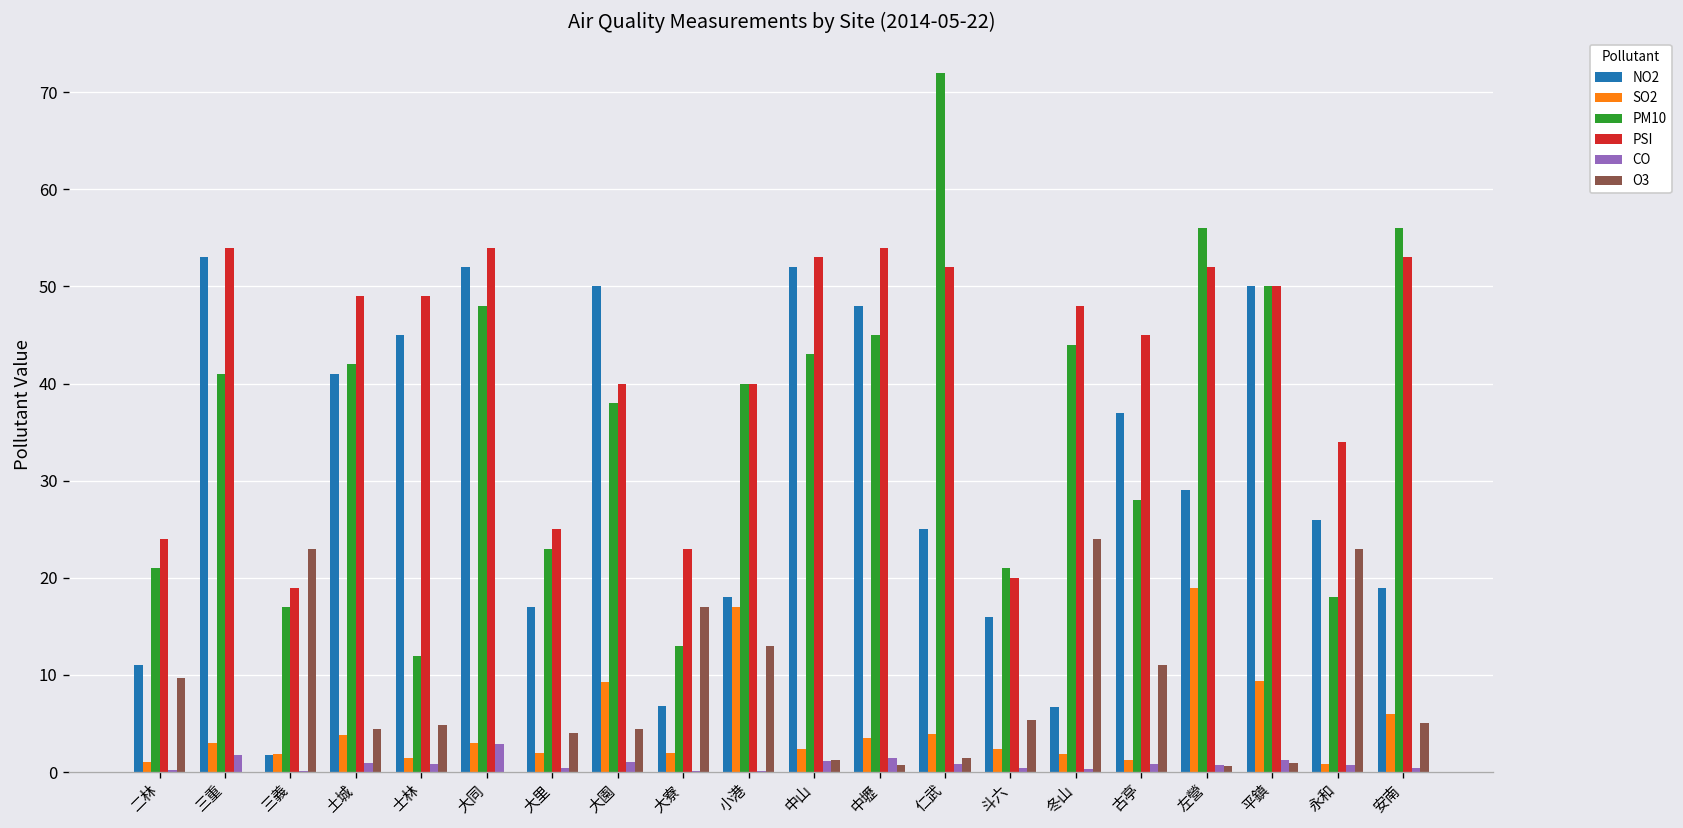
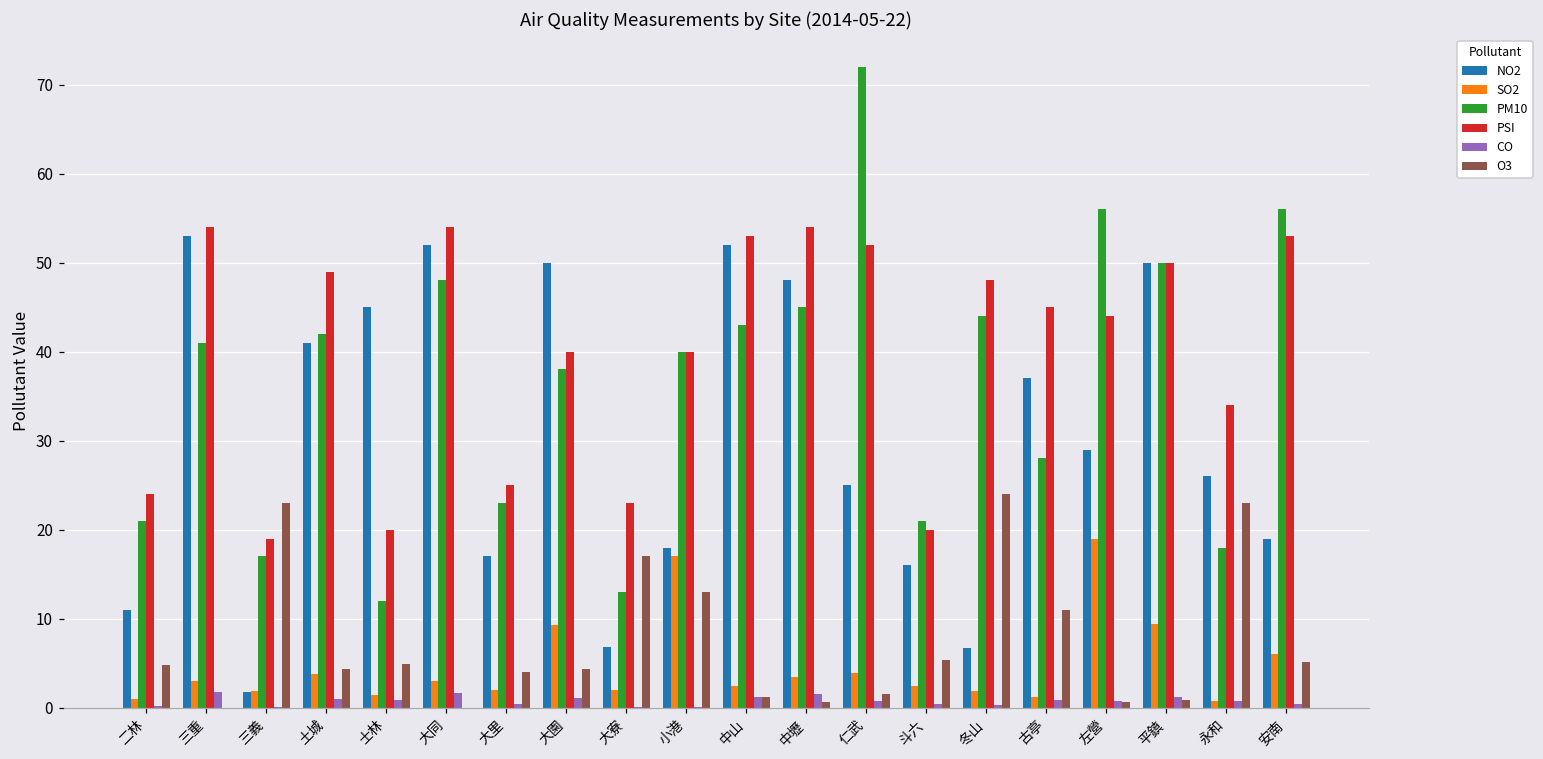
O3, 二林: 10 -> 5
PSI, 士林: 49 -> 20
CO, 大同: 3 -> 2
PSI, 左營: 52 -> 44
